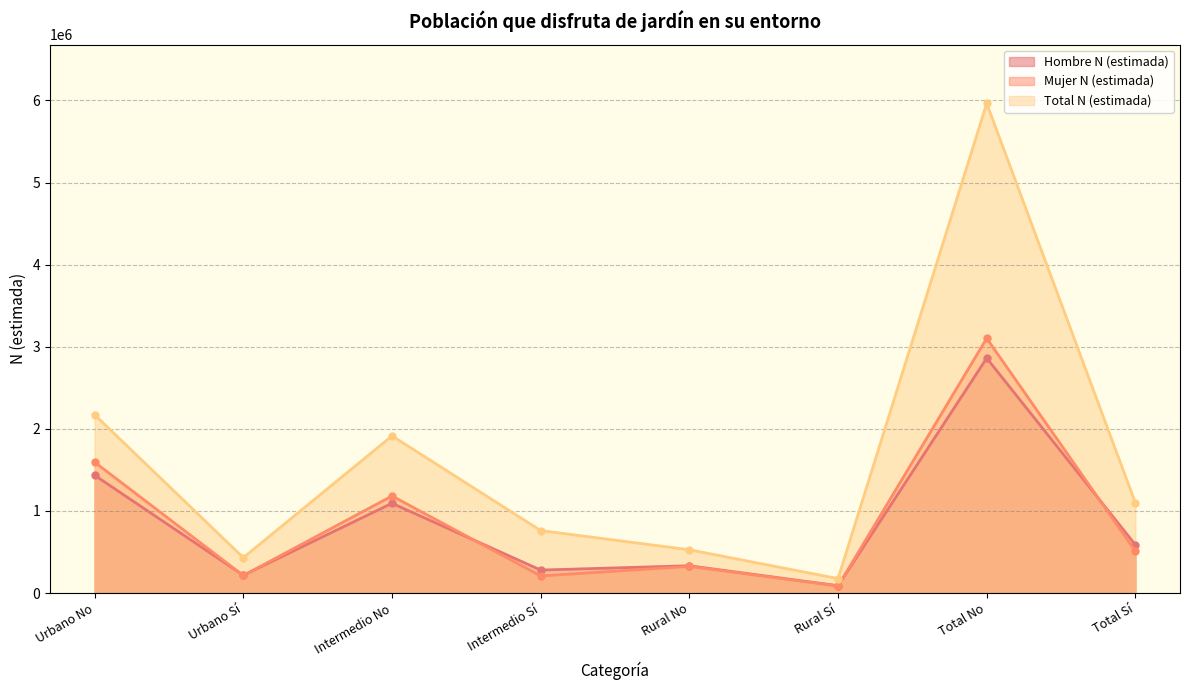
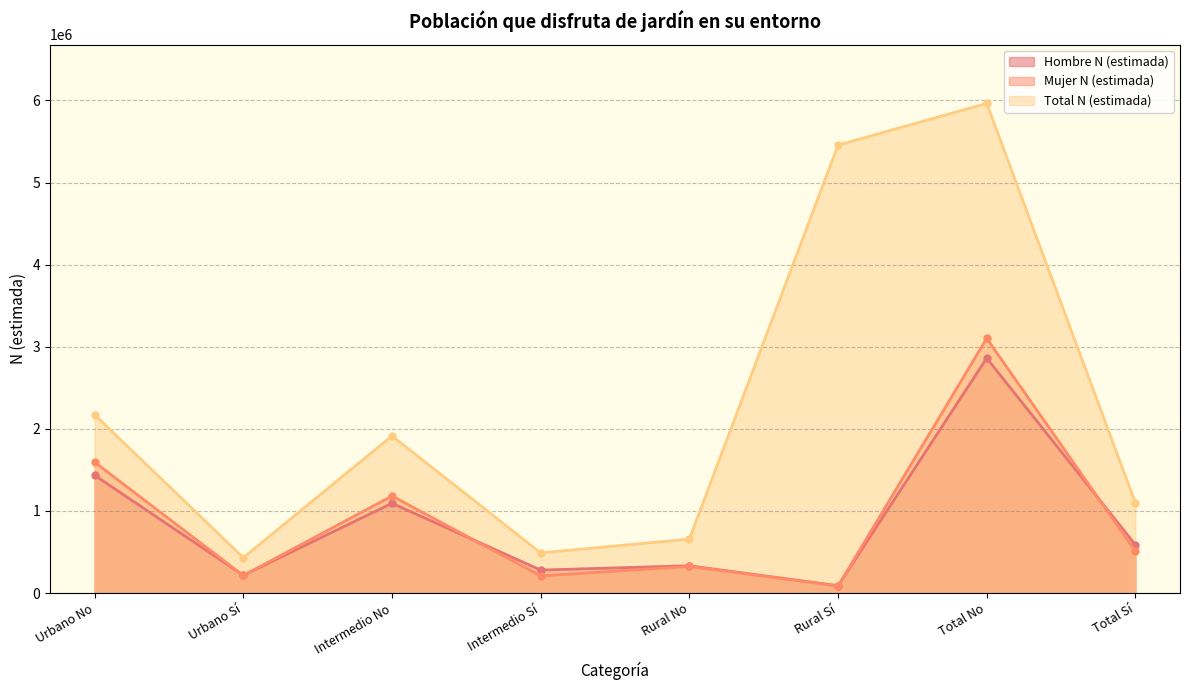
Total N (estimada), Intermedio Sí: 800000 -> 500000
Total N (estimada), Rural No: 500000 -> 700000
Total N (estimada), Rural Sí: 200000 -> 5500000
